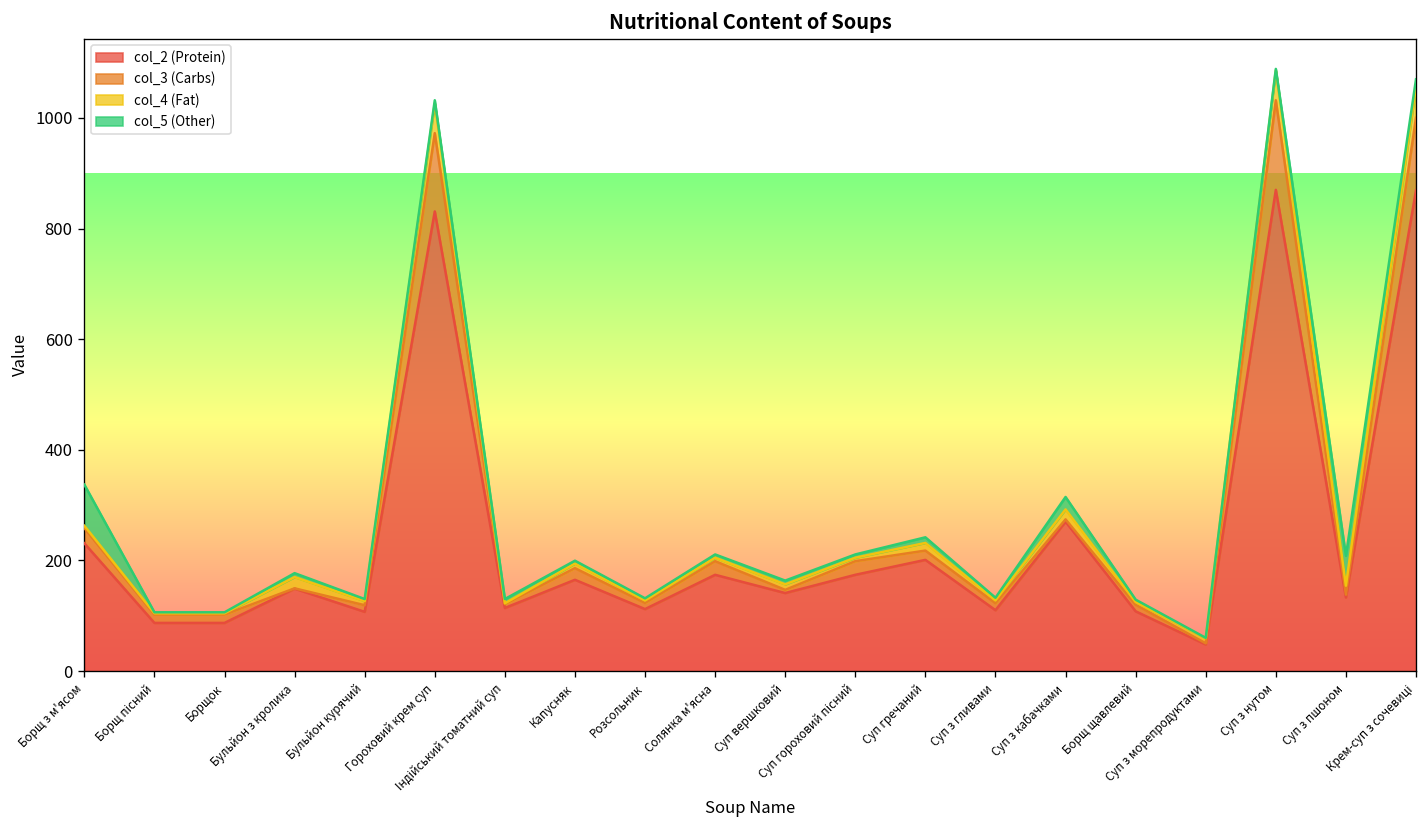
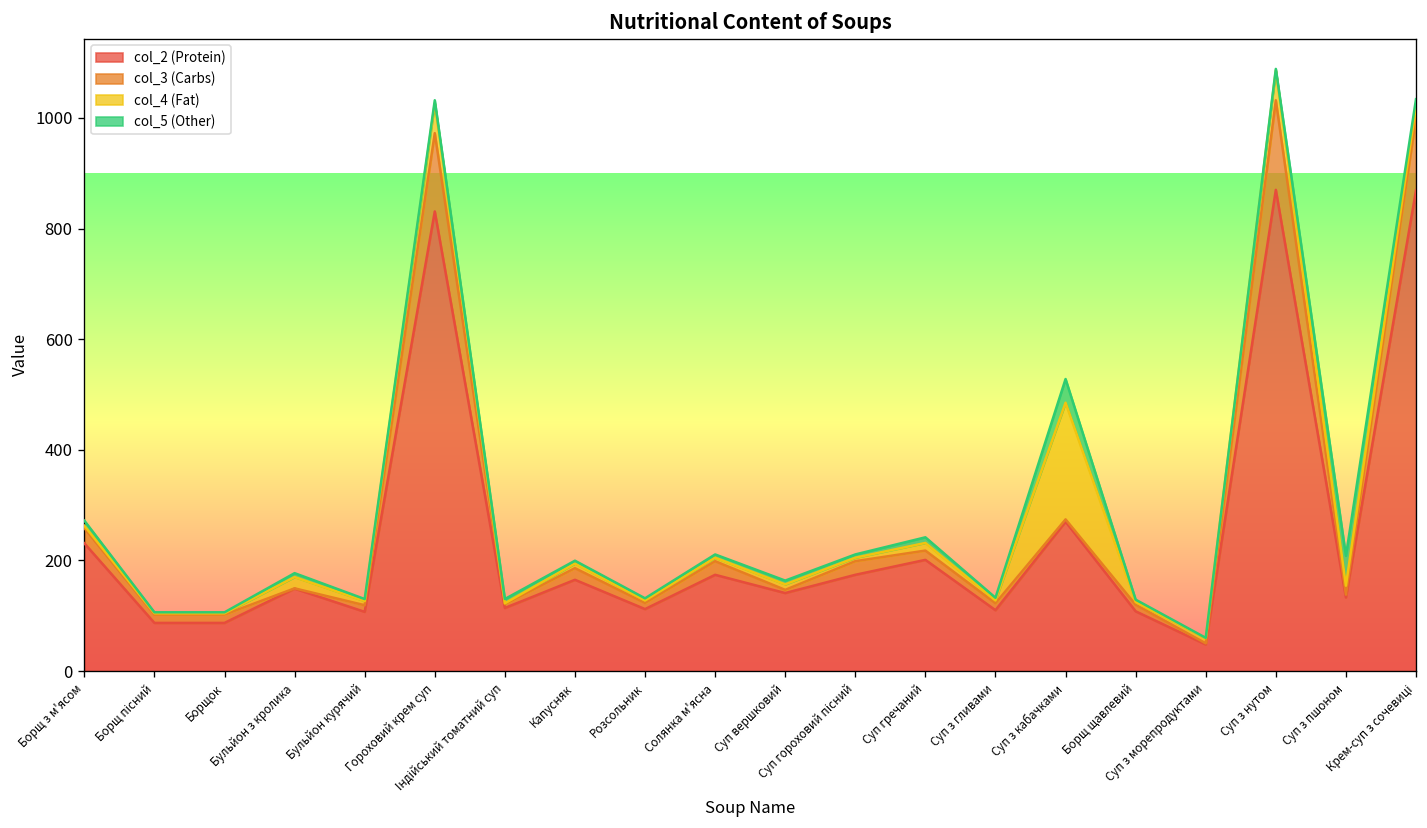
col_5 (Other), Борщ з м'ясом: 70 -> 10
col_4 (Fat), Суп з кабачками: 20 -> 210
col_5 (Other), Суп з кабачками: 20 -> 40
col_4 (Fat), Крем-суп з сочевиці: 60 -> 20
